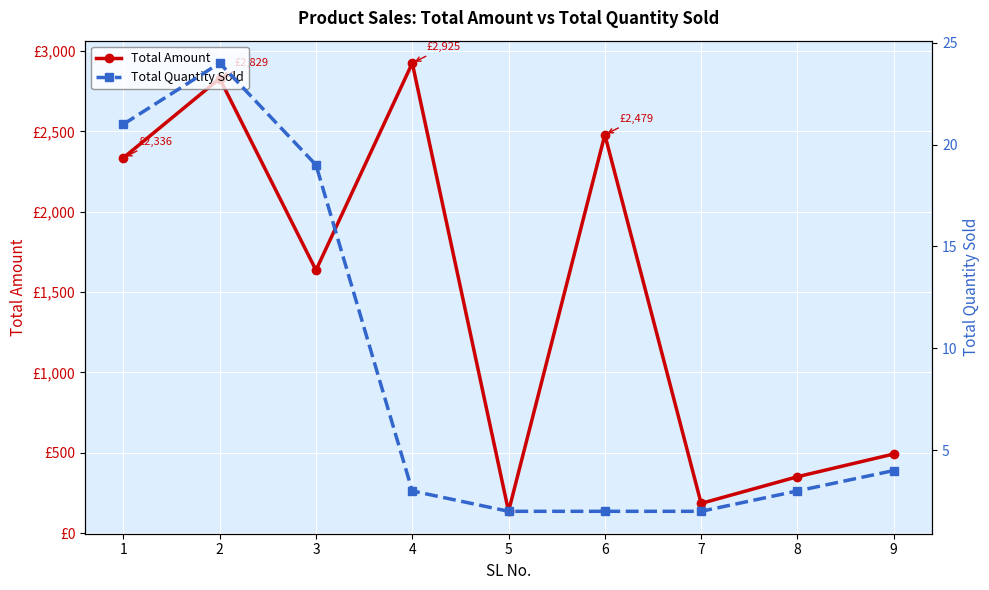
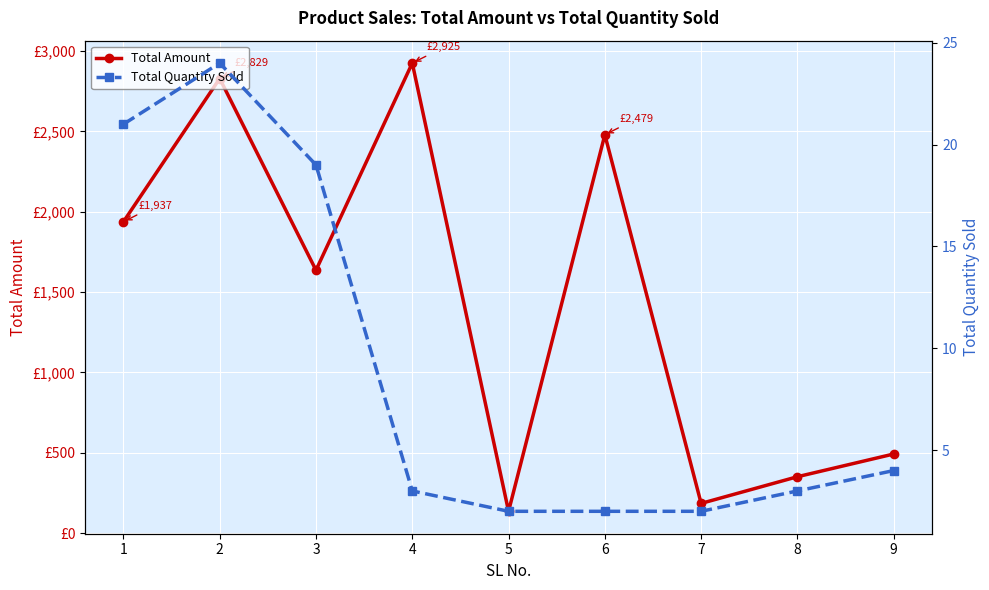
Total Amount, 1: £2,336 -> £1,937
